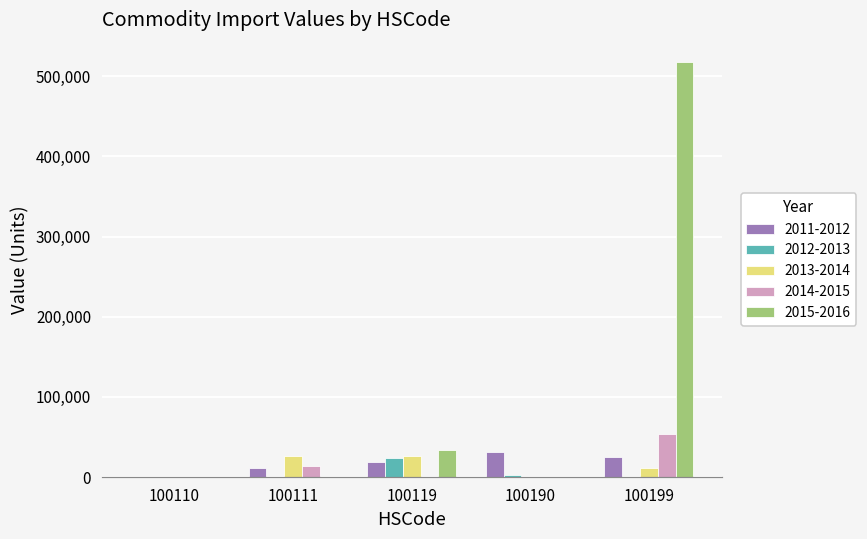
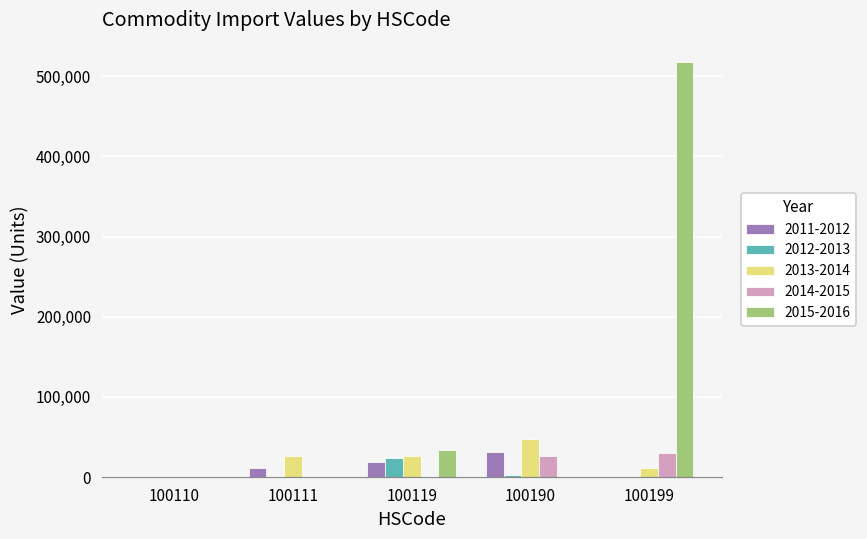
2014-2015, 100111: 10,000 -> 0
2013-2014, 100190: 0 -> 50,000
2014-2015, 100190: 0 -> 30,000
2011-2012, 100199: 30,000 -> 0
2014-2015, 100199: 50,000 -> 30,000
